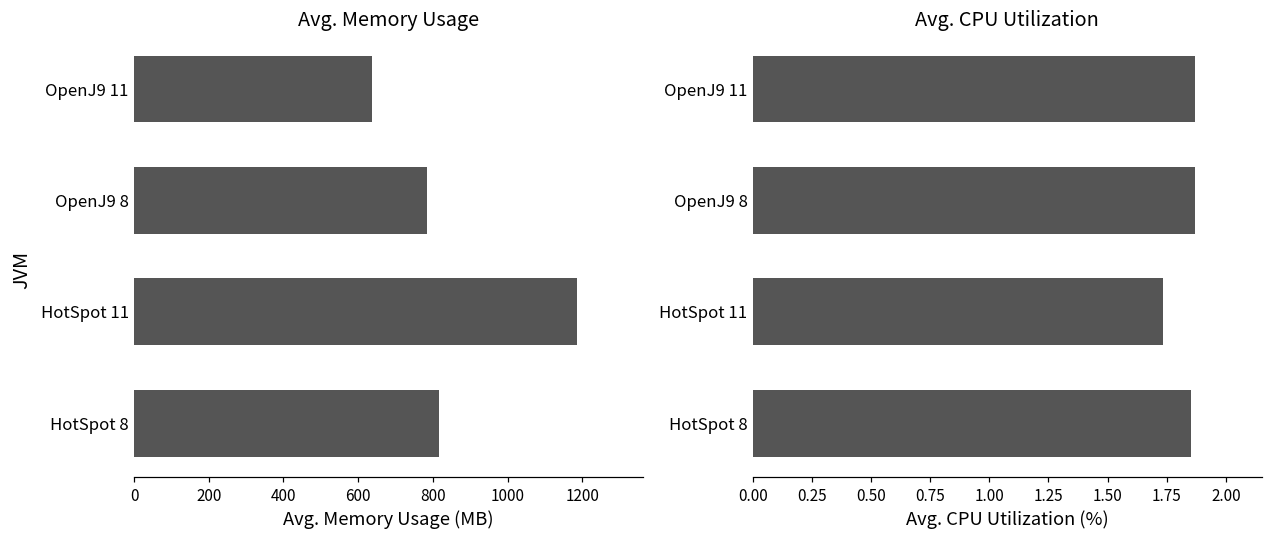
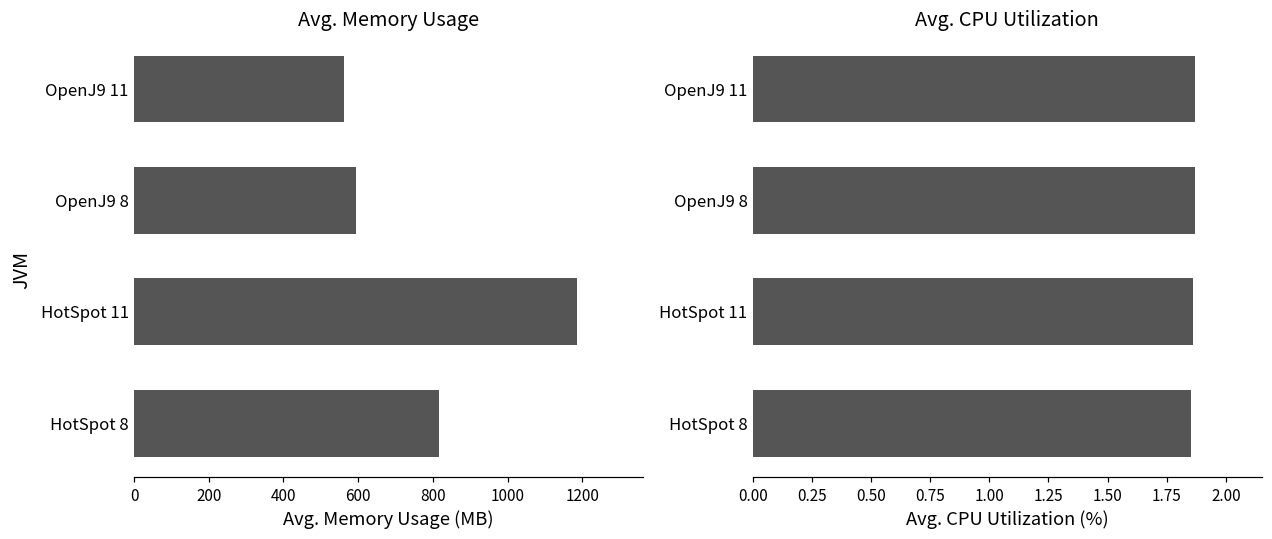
Avg. Memory Usage, OpenJ9 11: 640 -> 560
Avg. Memory Usage, OpenJ9 8: 780 -> 590
Avg. CPU Utilization, HotSpot 11: 1.73 -> 1.86
